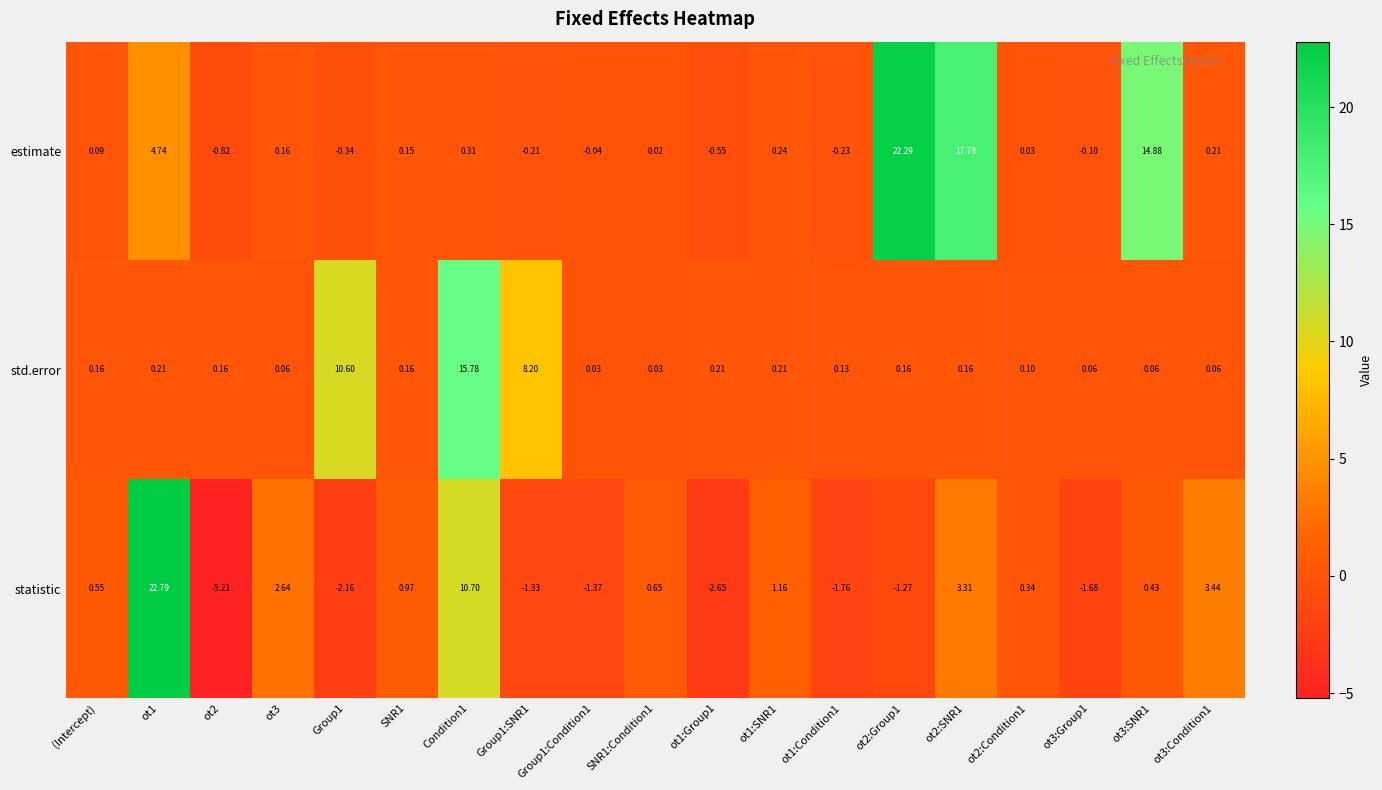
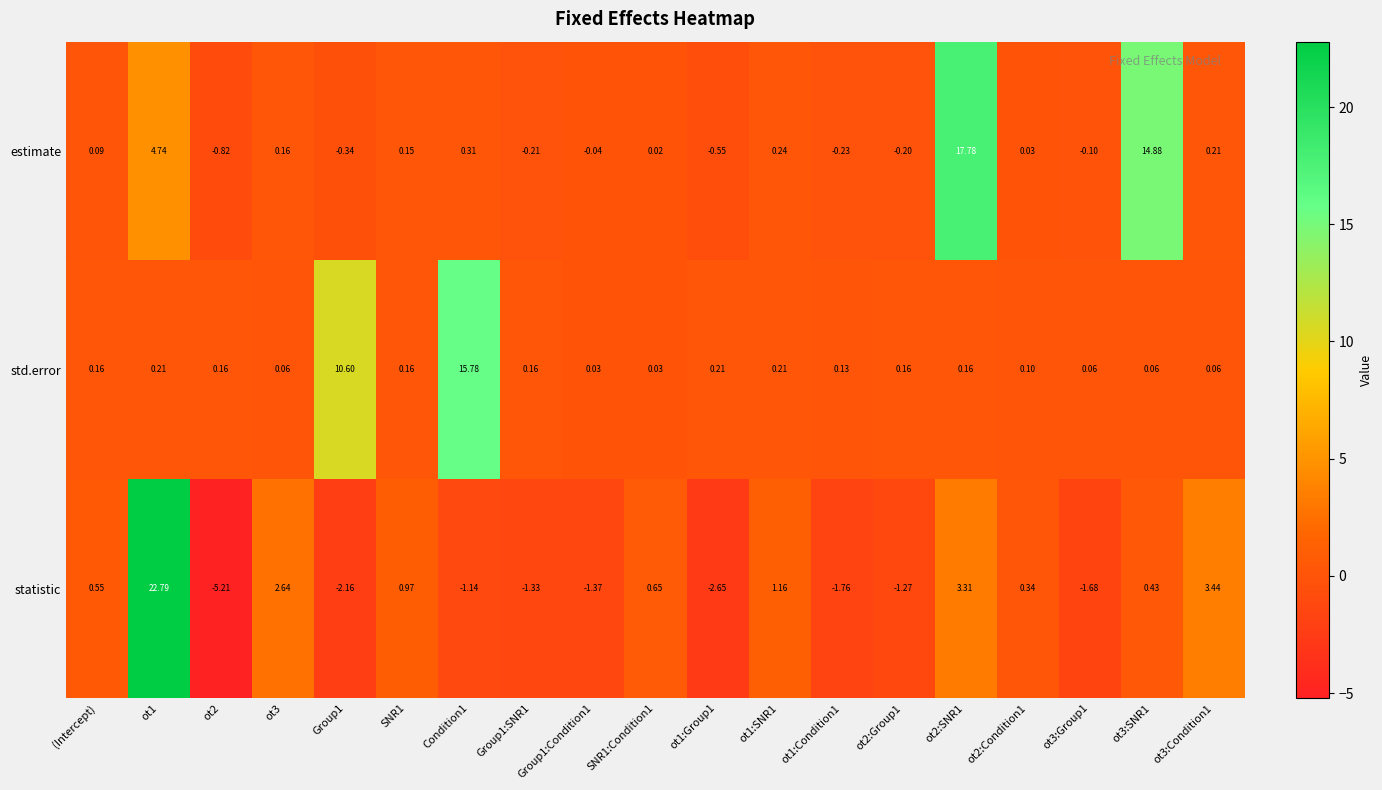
estimate, ot2:Group1: 22.29 -> -0.20
std.error, Group1:SNR1: 8.20 -> 0.16
statistic, Condition1: 10.70 -> -1.14
